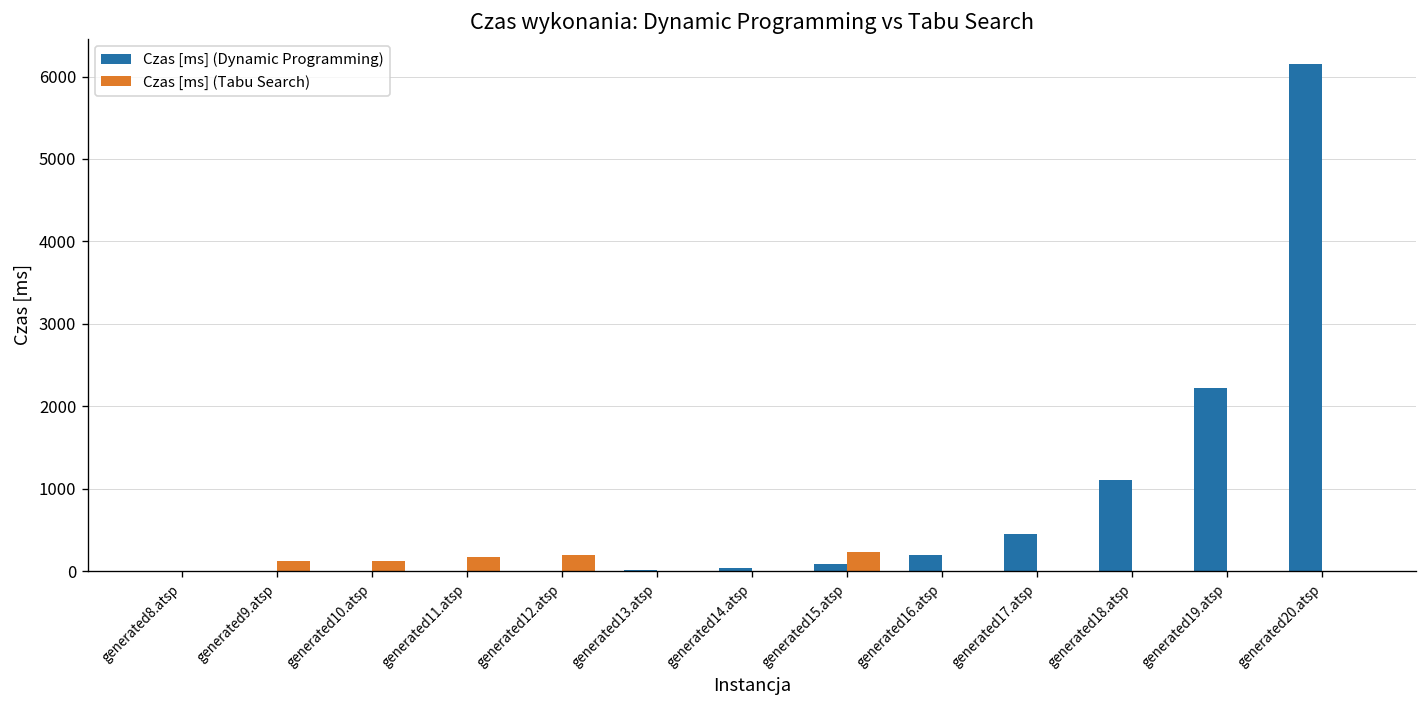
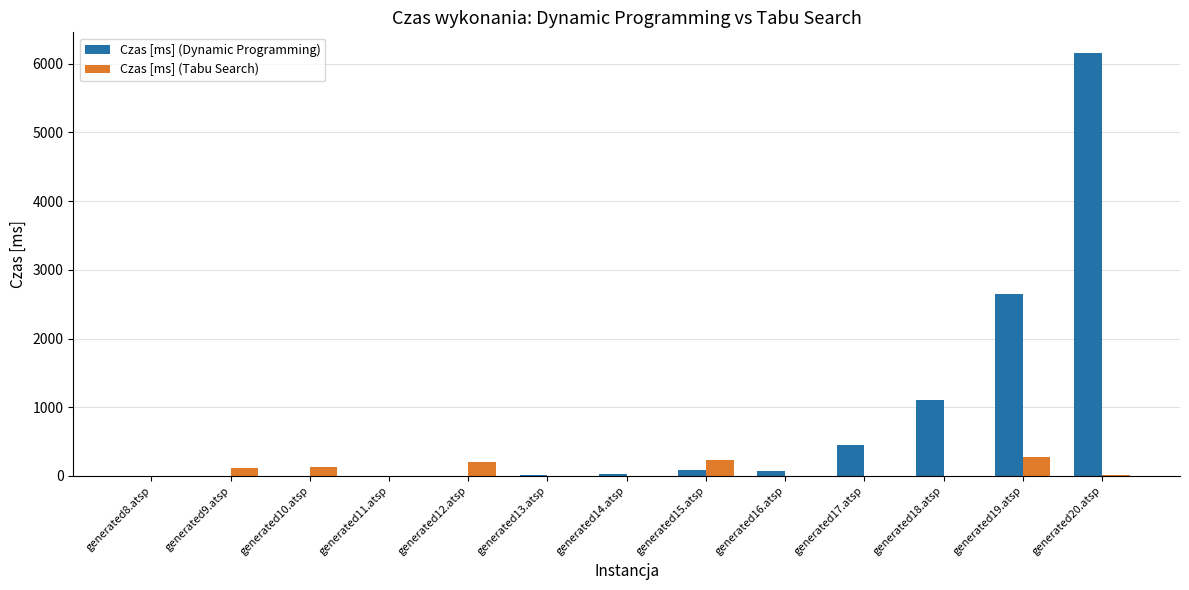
Czas [ms] (Tabu Search), generated11.atsp: 200 -> 0
Czas [ms] (Dynamic Programming), generated16.atsp: 200 -> 100
Czas [ms] (Dynamic Programming), generated19.atsp: 2200 -> 2600
Czas [ms] (Tabu Search), generated19.atsp: 0 -> 300
